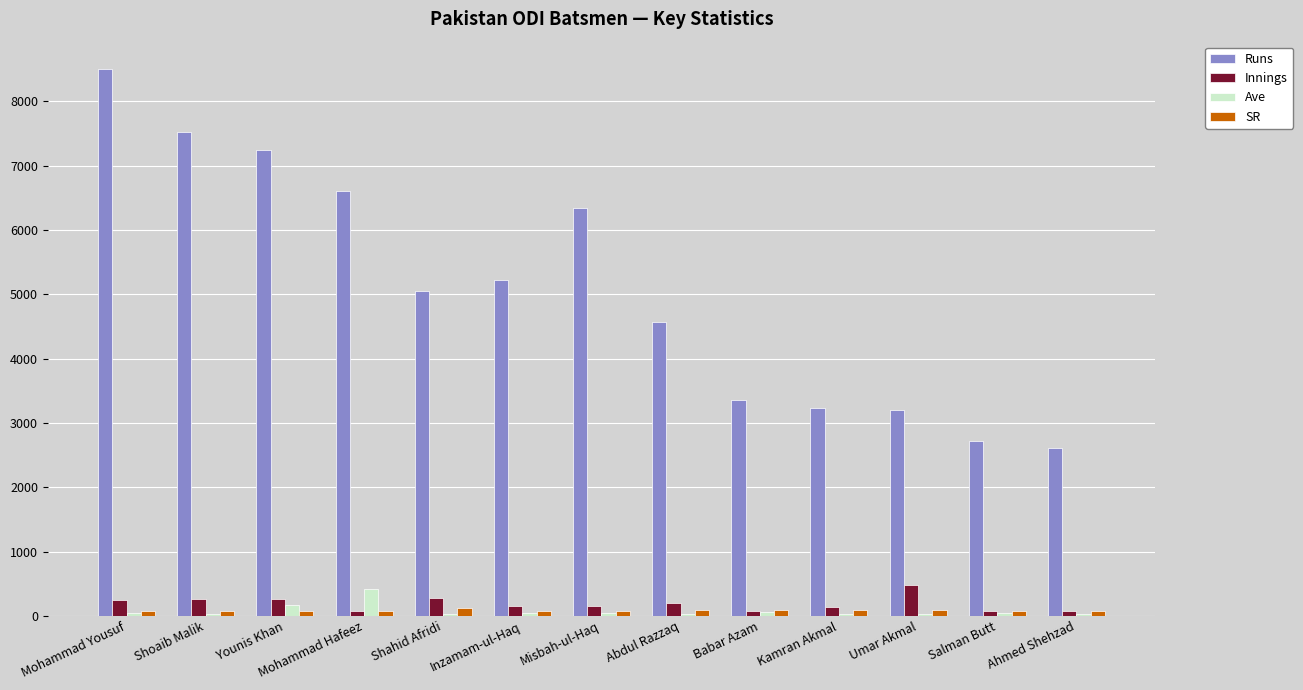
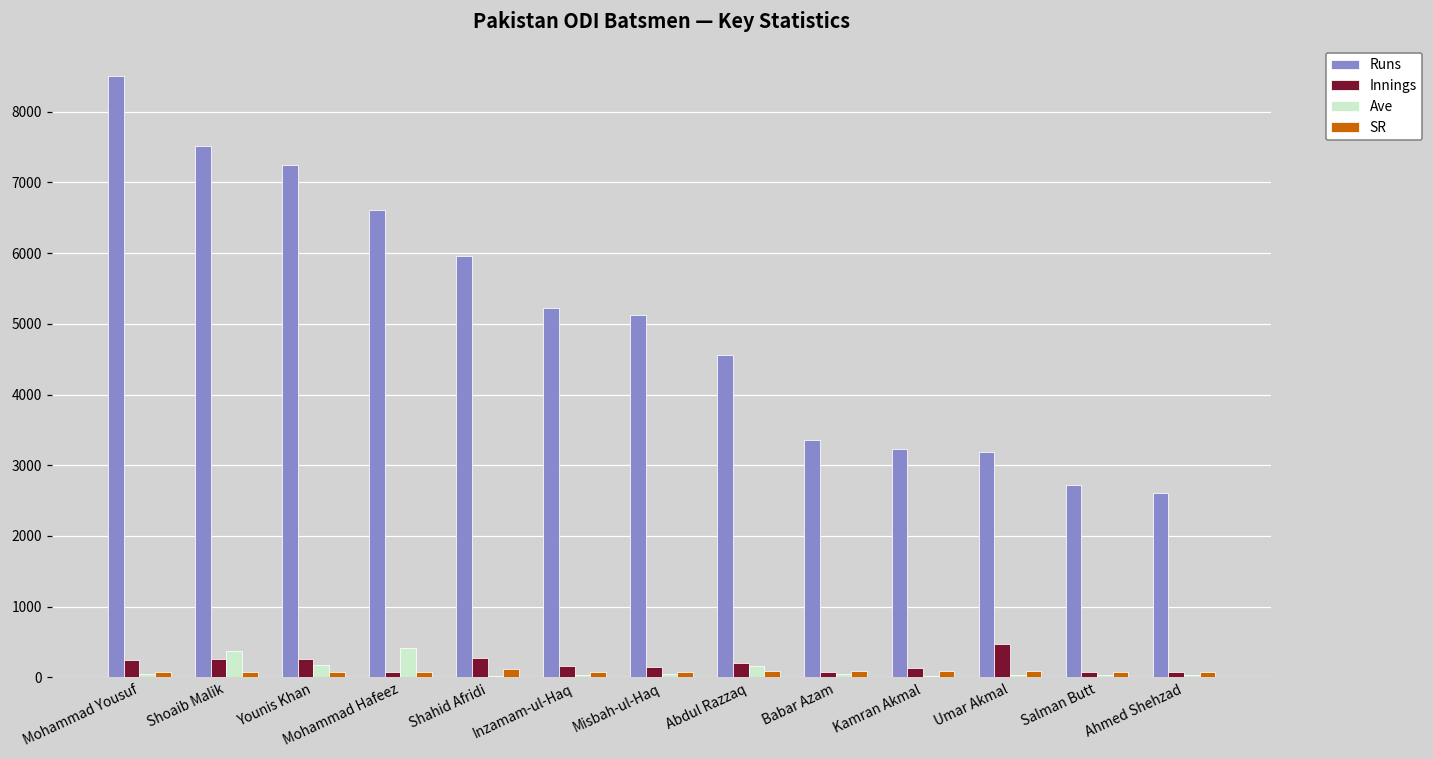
Ave, Shoaib Malik: 0 -> 400
Runs, Shahid Afridi: 5100 -> 6000
Runs, Misbah-ul-Haq: 6300 -> 5100
Ave, Abdul Razzaq: 0 -> 200
